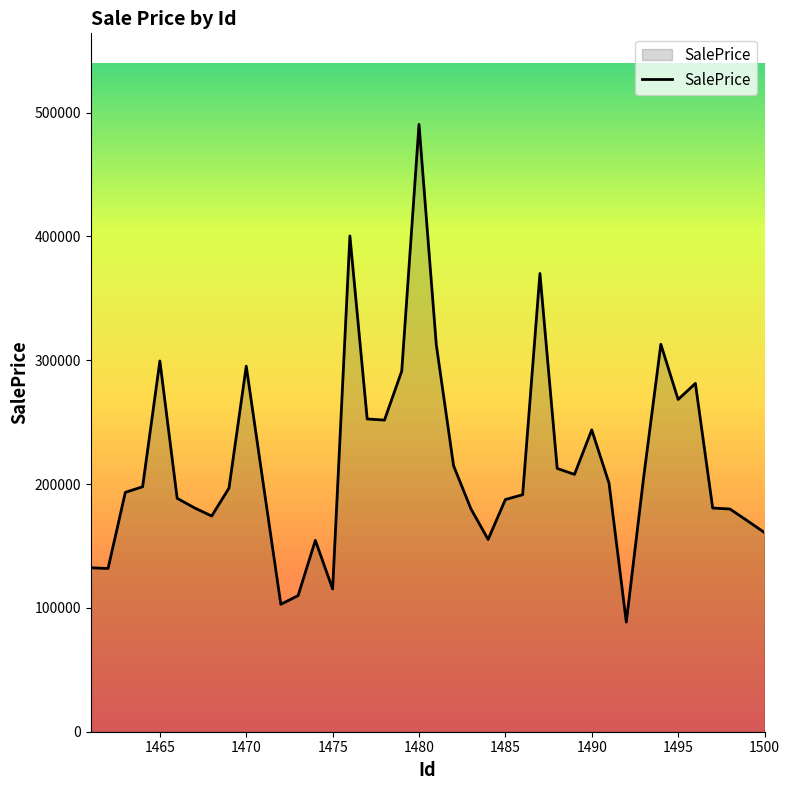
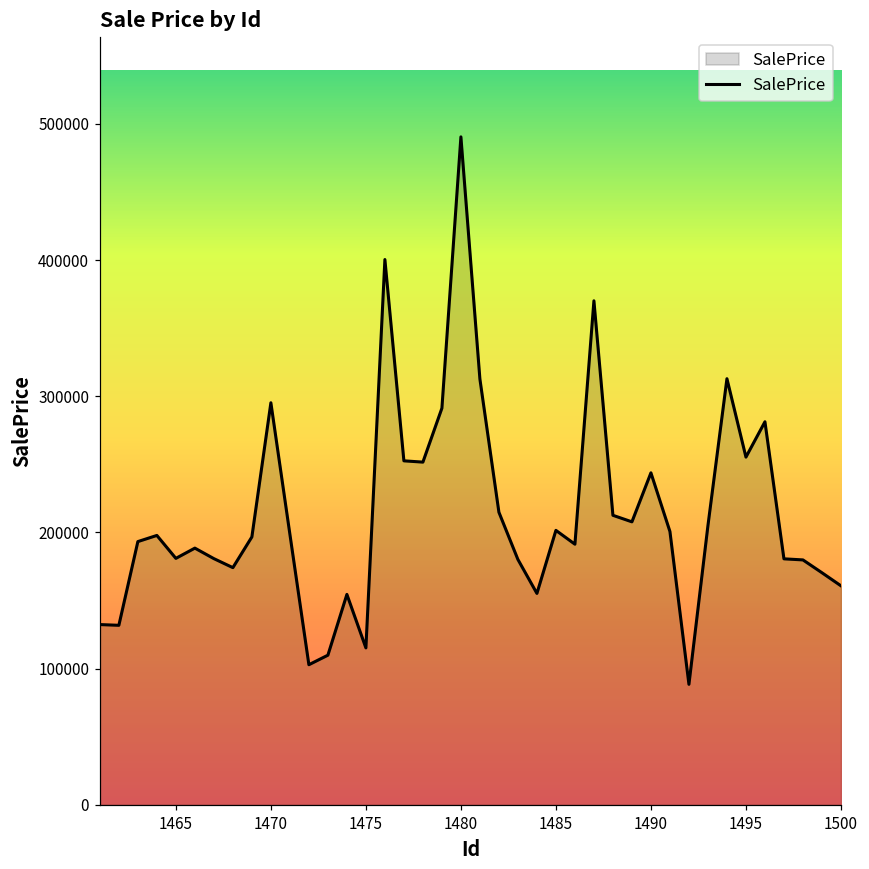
1465: 299000 -> 181000
1485: 188000 -> 202000
1495: 268000 -> 255000
